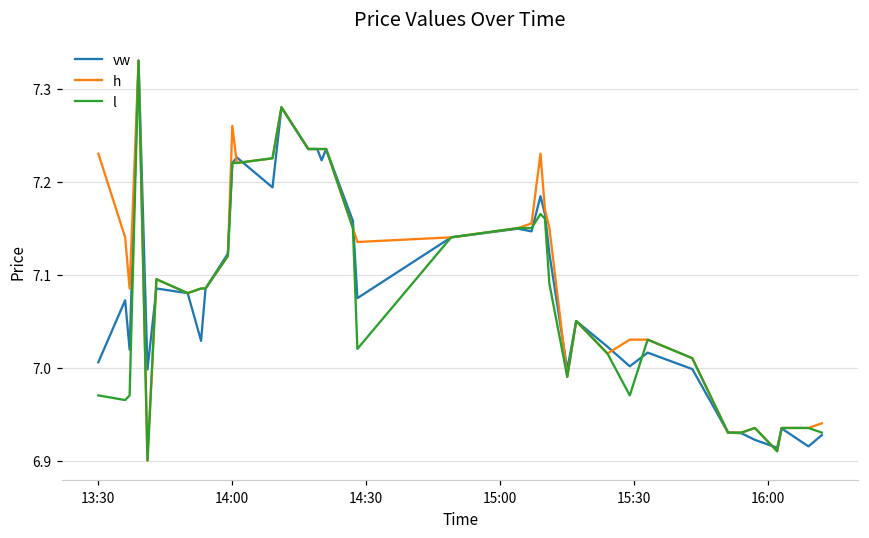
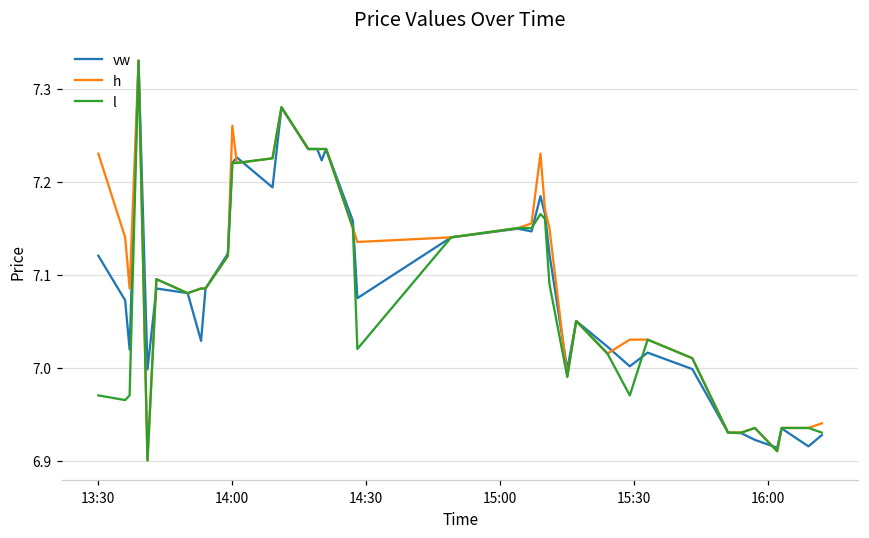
vw, 13:30: 7.01 -> 7.12
